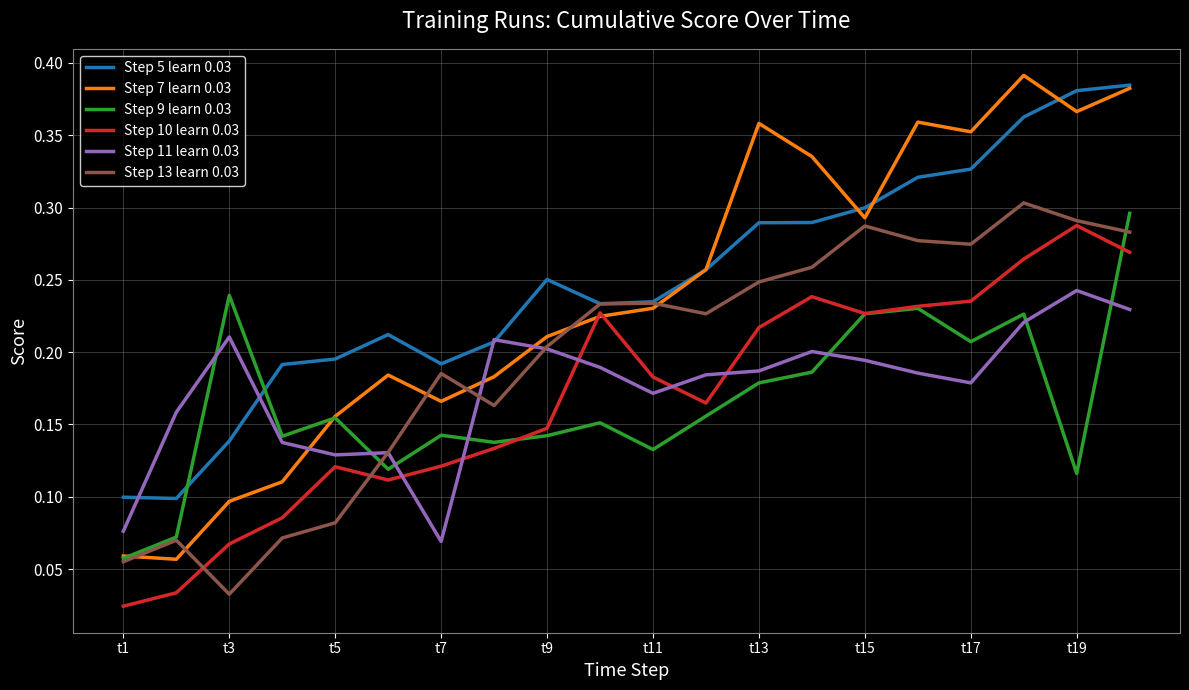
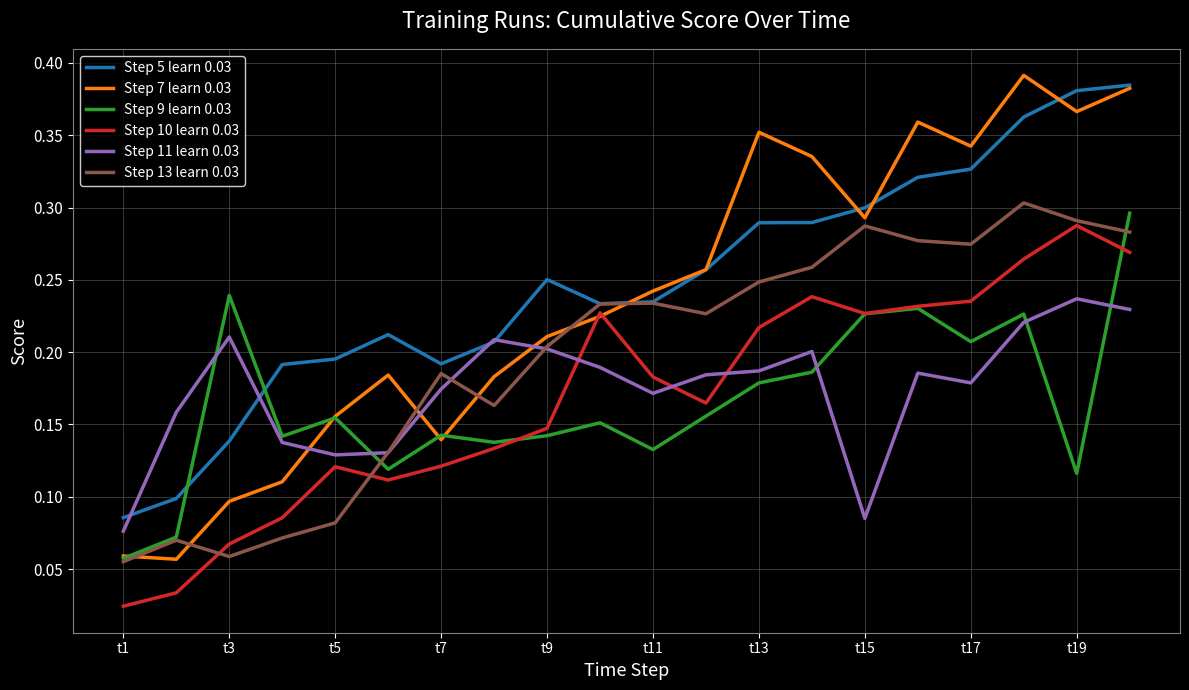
Step 5 learn 0.03, t1: 0.100 -> 0.086
Step 13 learn 0.03, t3: 0.033 -> 0.059
Step 7 learn 0.03, t7: 0.166 -> 0.139
Step 11 learn 0.03, t7: 0.069 -> 0.174
Step 7 learn 0.03, t11: 0.230 -> 0.242
Step 7 learn 0.03, t13: 0.358 -> 0.352
Step 11 learn 0.03, t15: 0.194 -> 0.085
Step 7 learn 0.03, t17: 0.352 -> 0.342
Step 11 learn 0.03, t19: 0.243 -> 0.237
